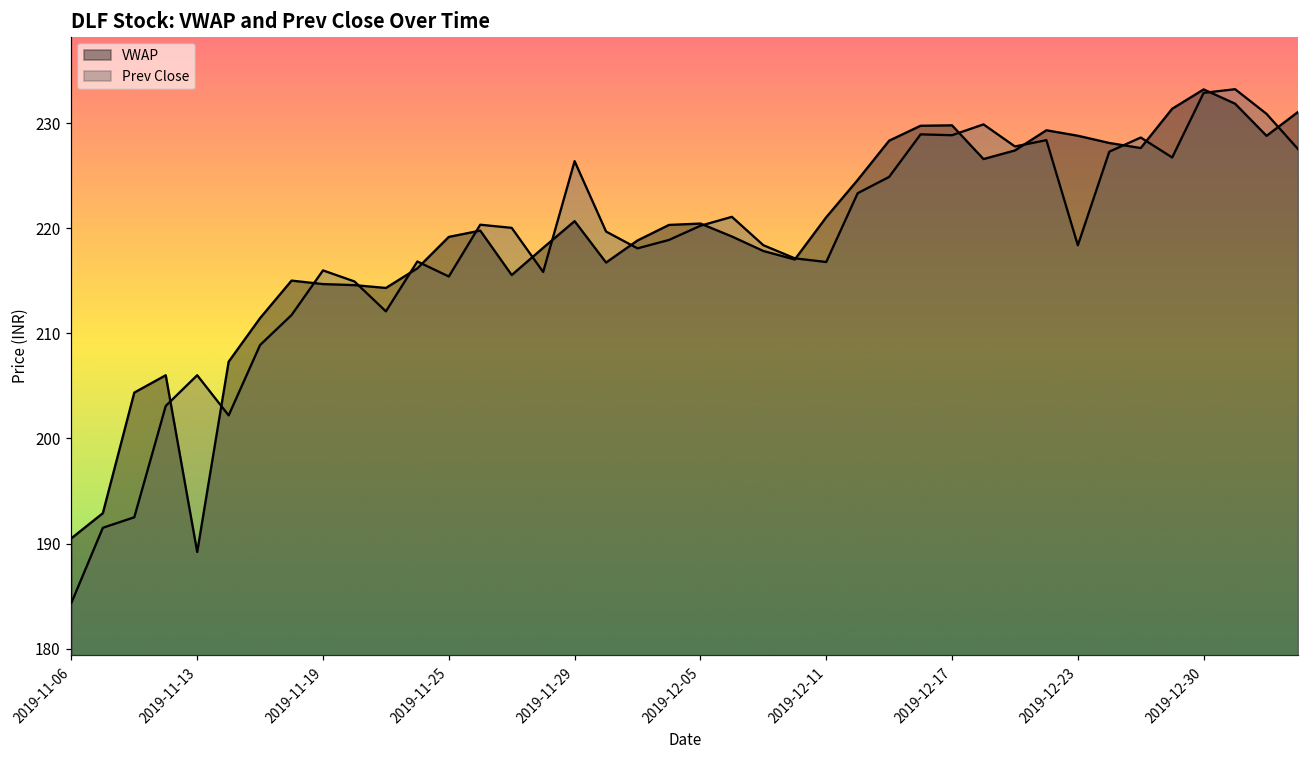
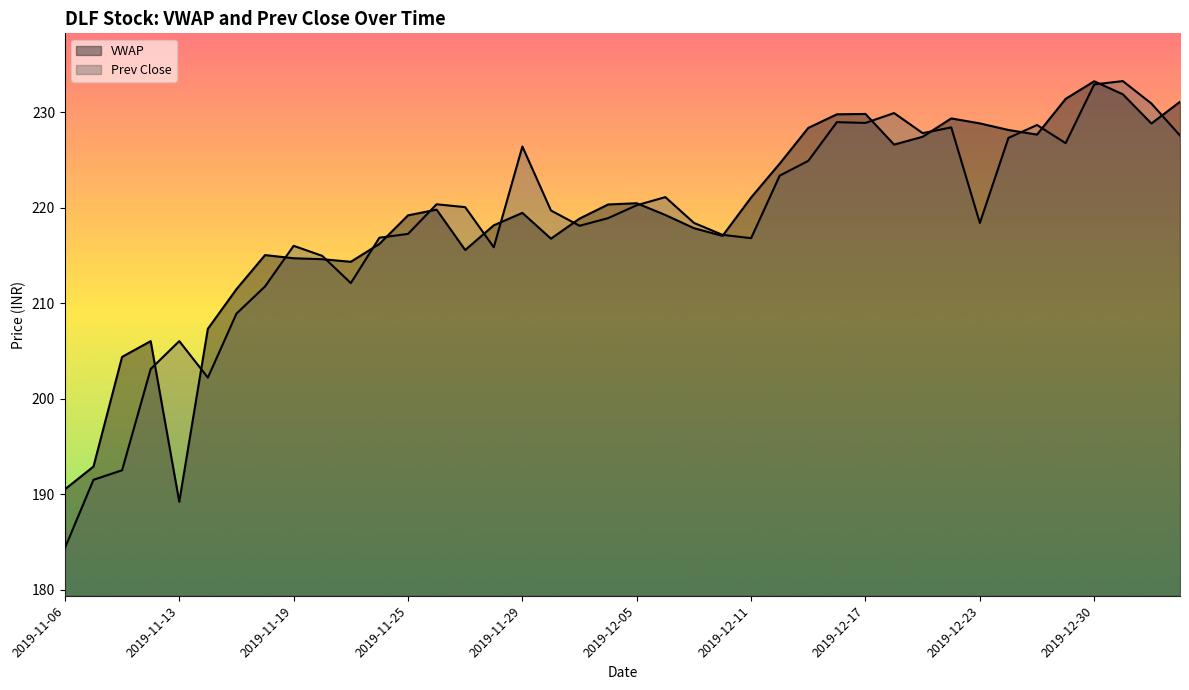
Prev Close, 2019-11-25: 215 -> 217
VWAP, 2019-11-29: 221 -> 219
